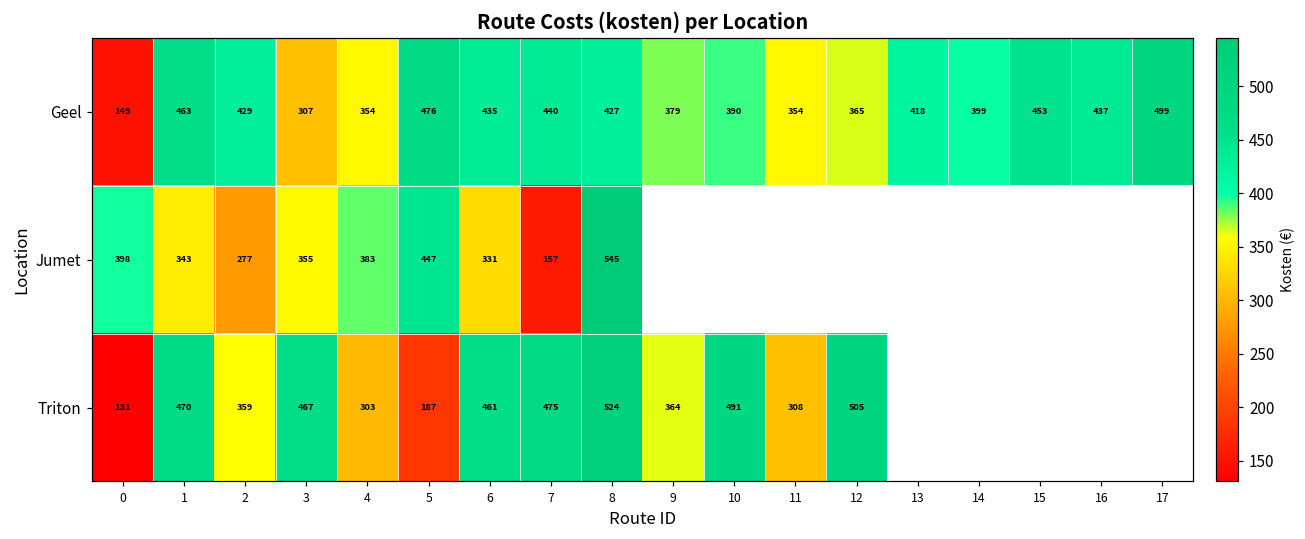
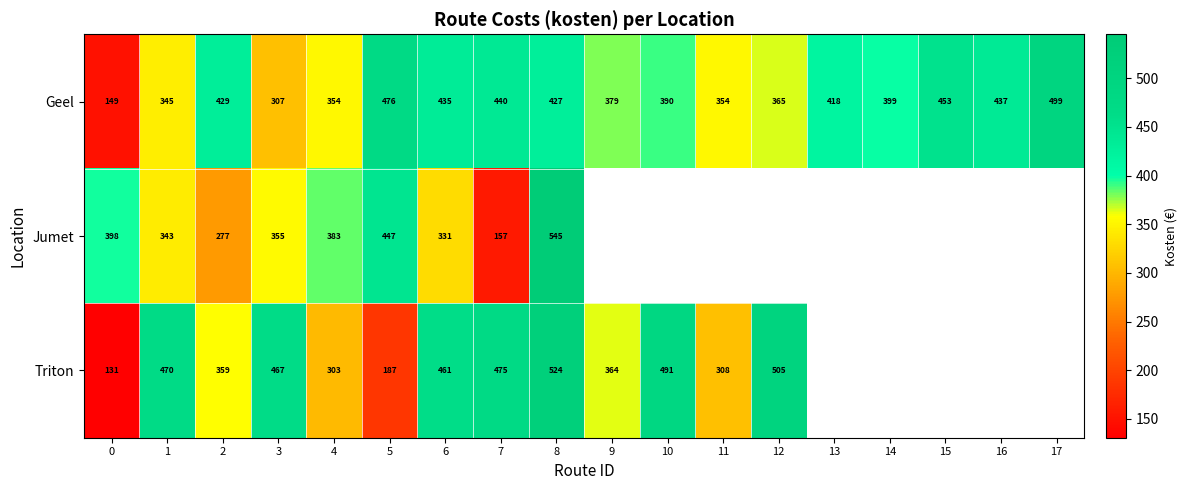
Geel, 1: 463 -> 345
